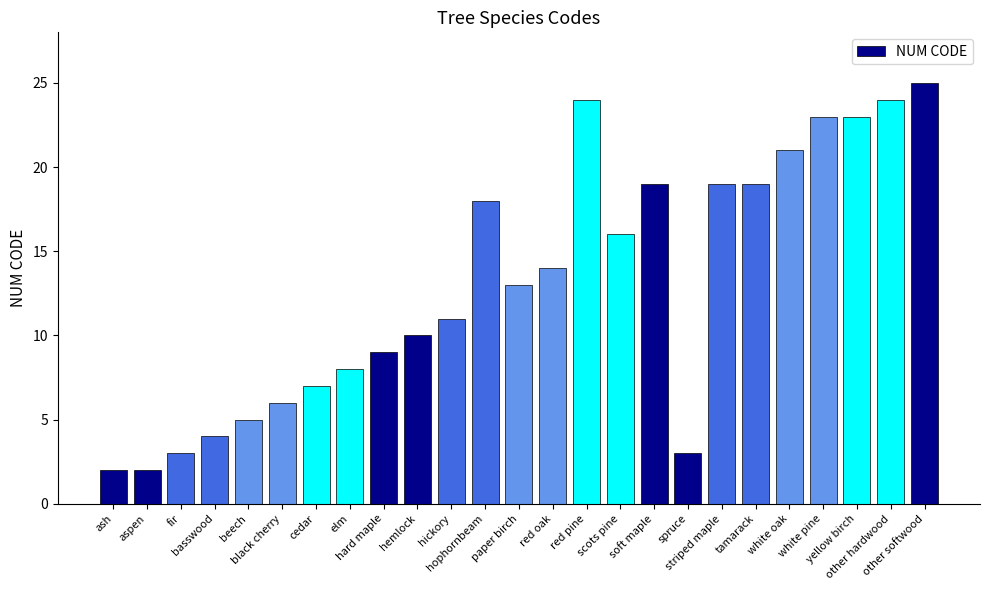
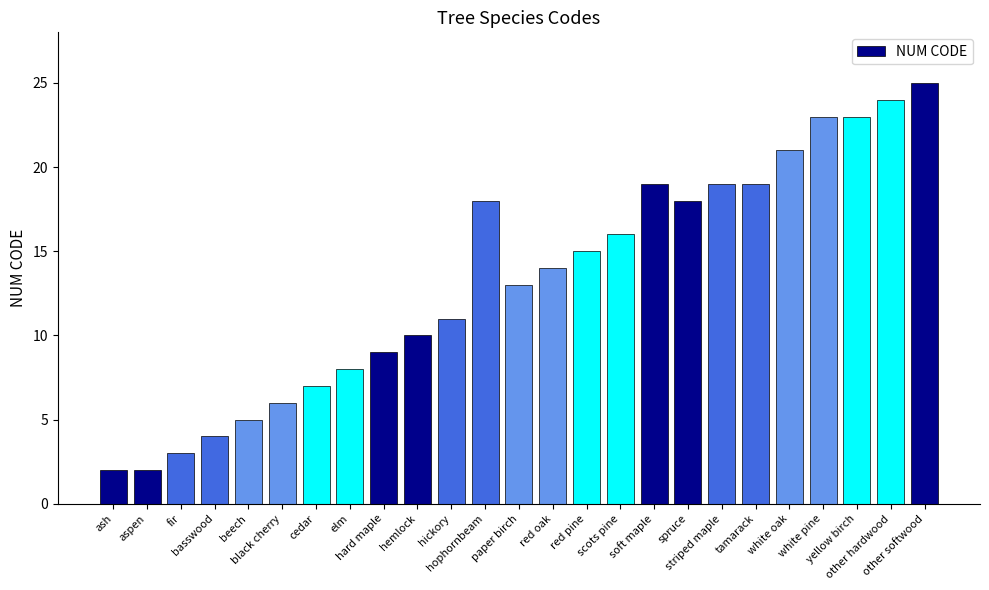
red pine: 24 -> 15
spruce: 3 -> 18
